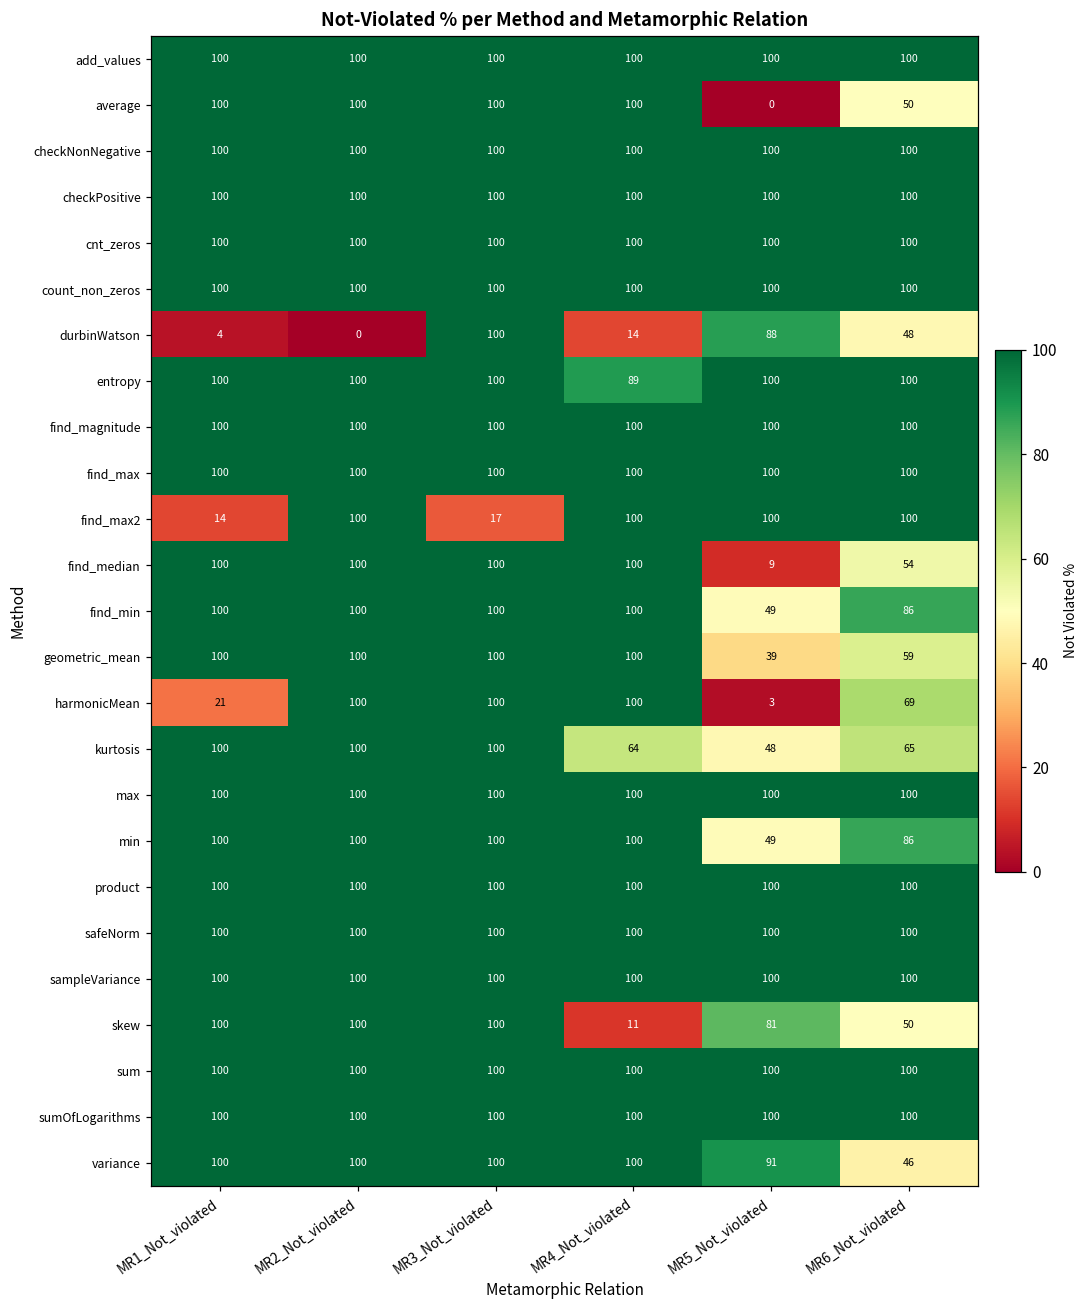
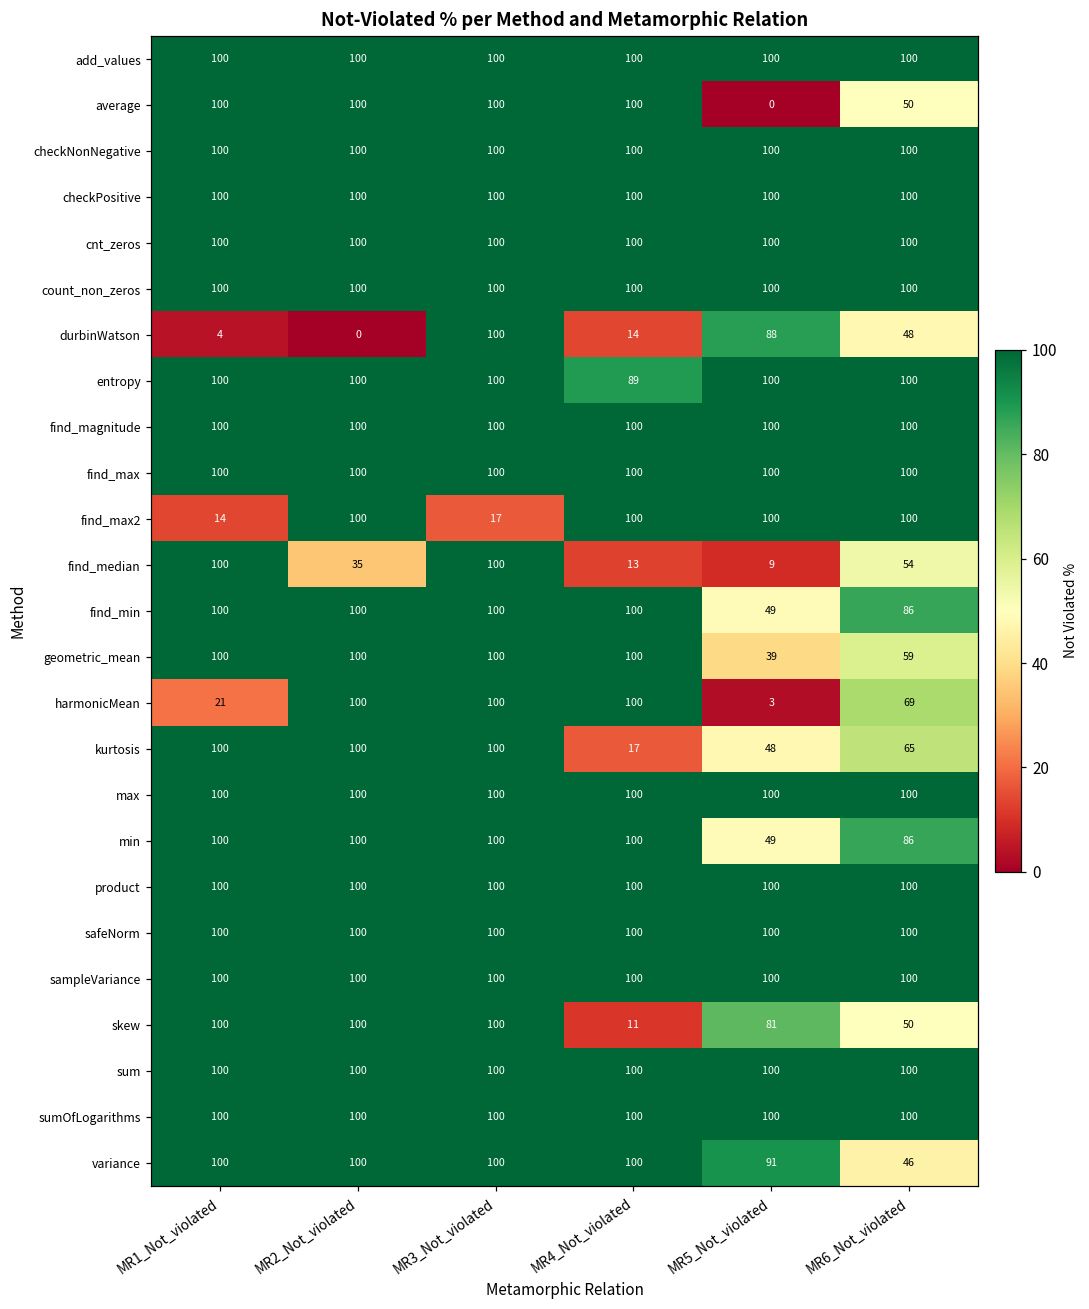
find_median, MR2_Not_violated: 100 -> 35
find_median, MR4_Not_violated: 100 -> 13
kurtosis, MR4_Not_violated: 64 -> 17
